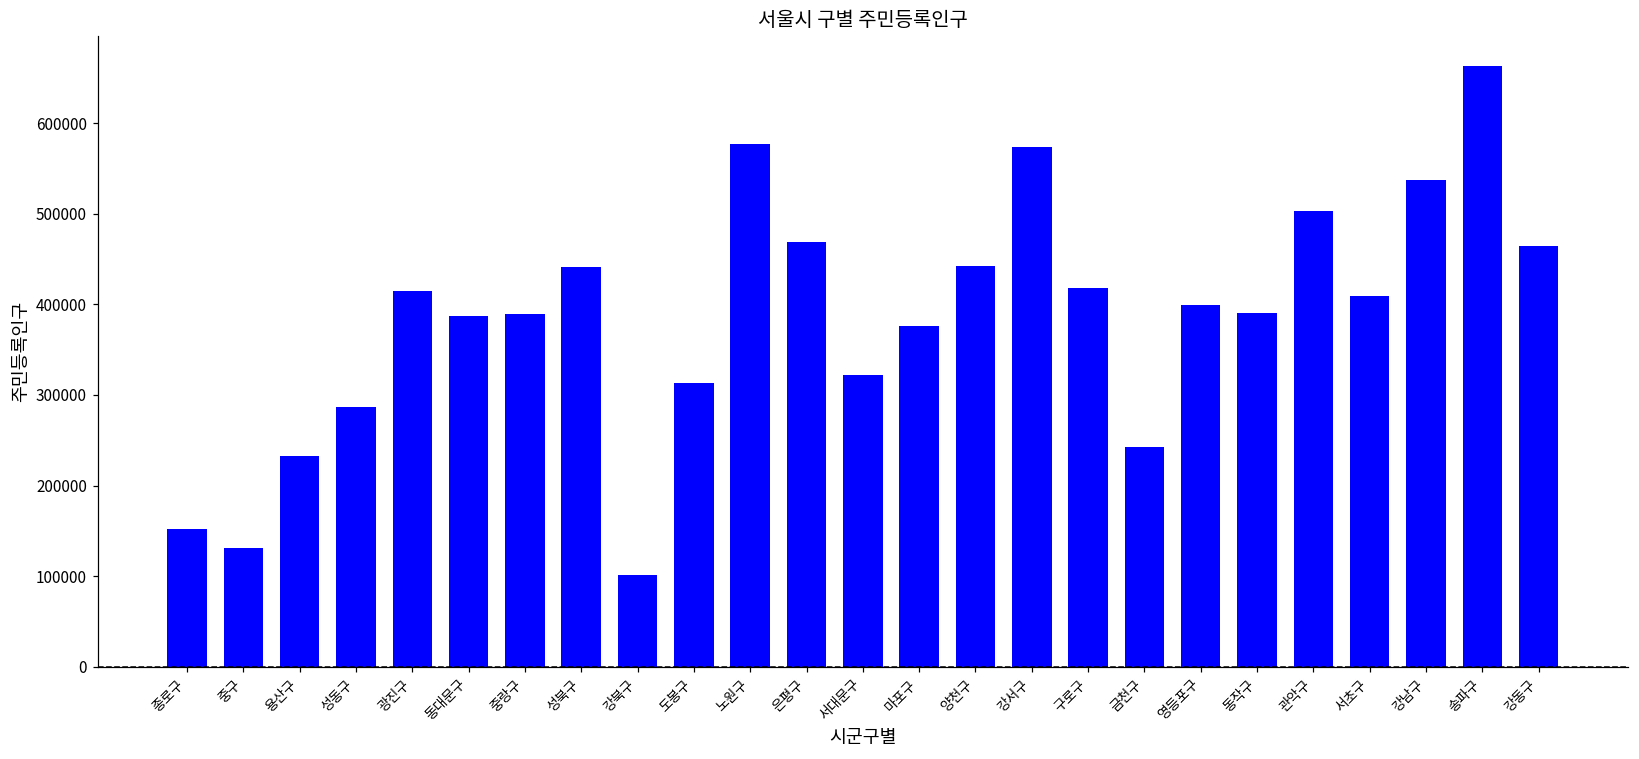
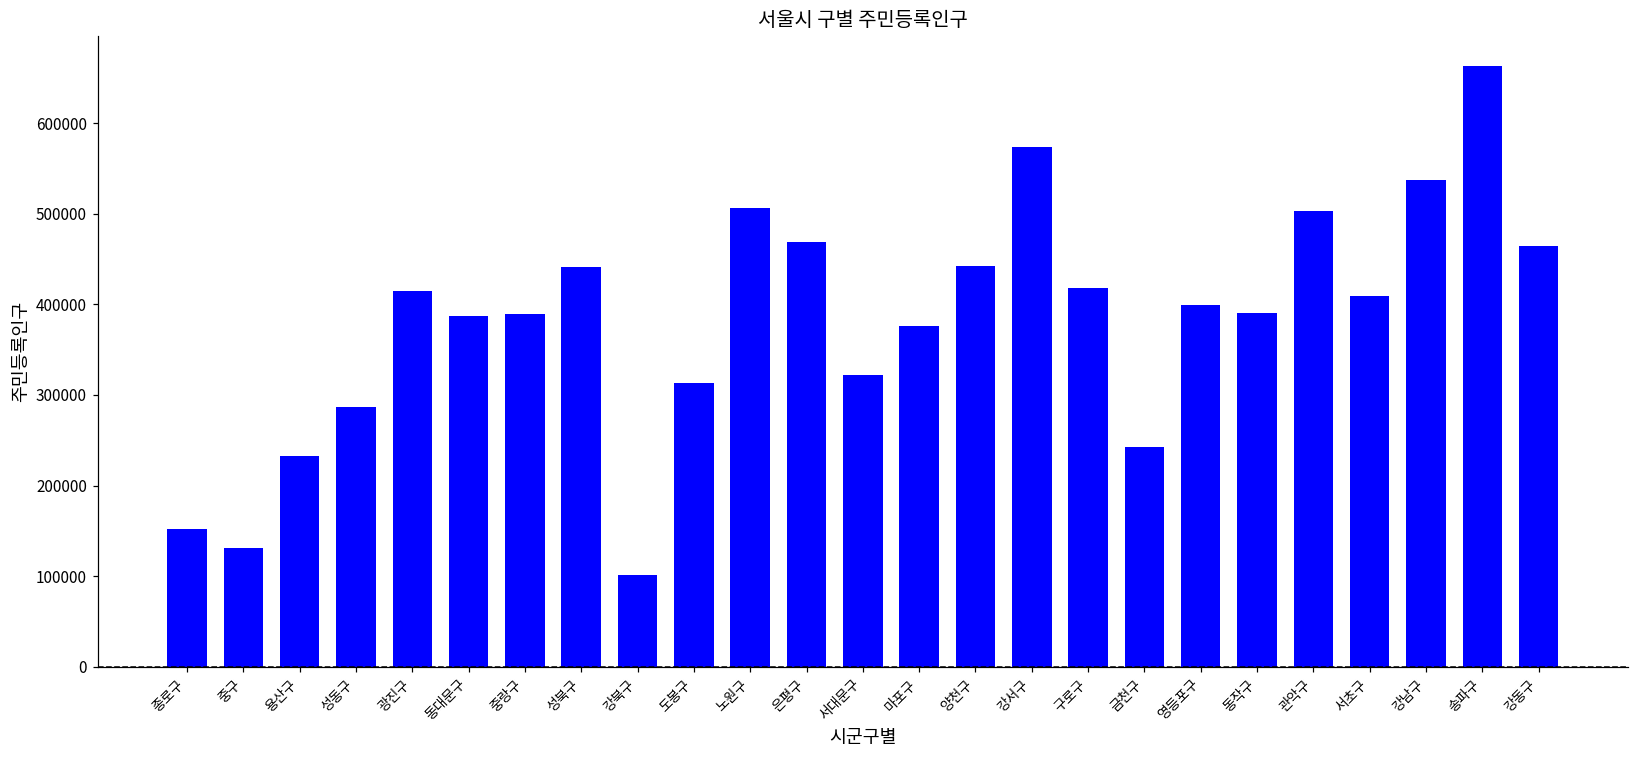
노원구: 580000 -> 510000
